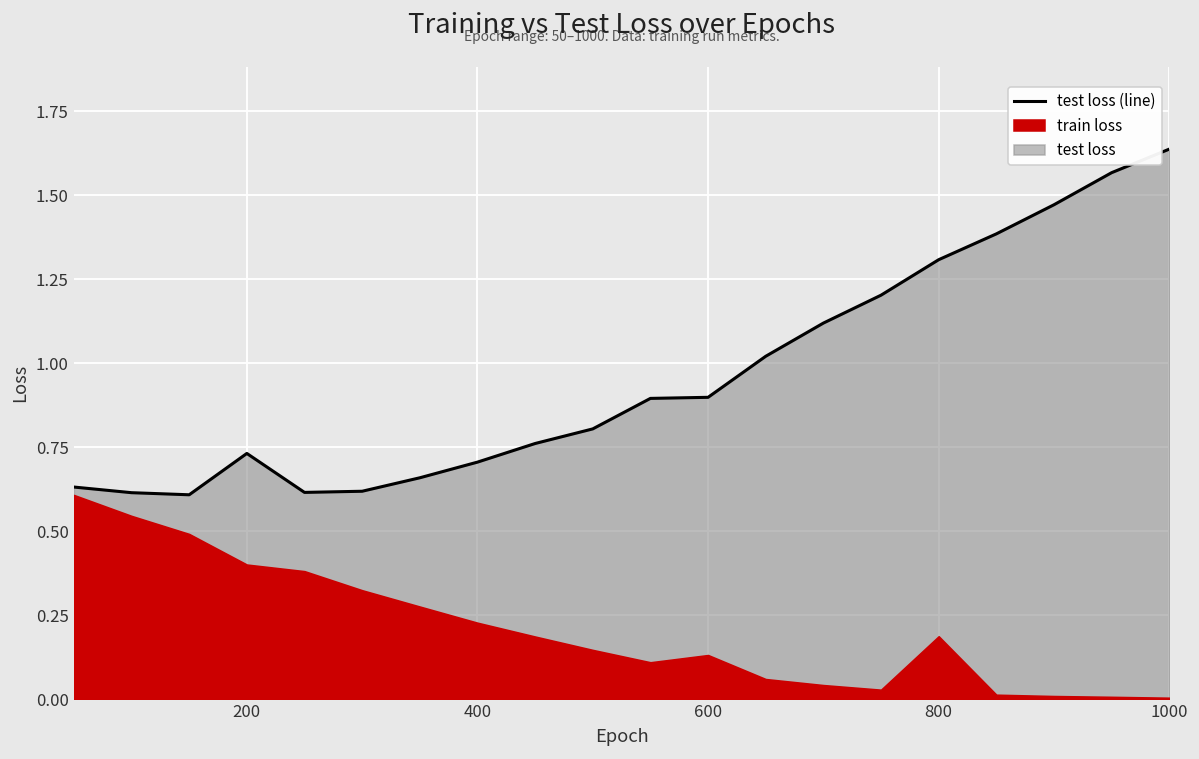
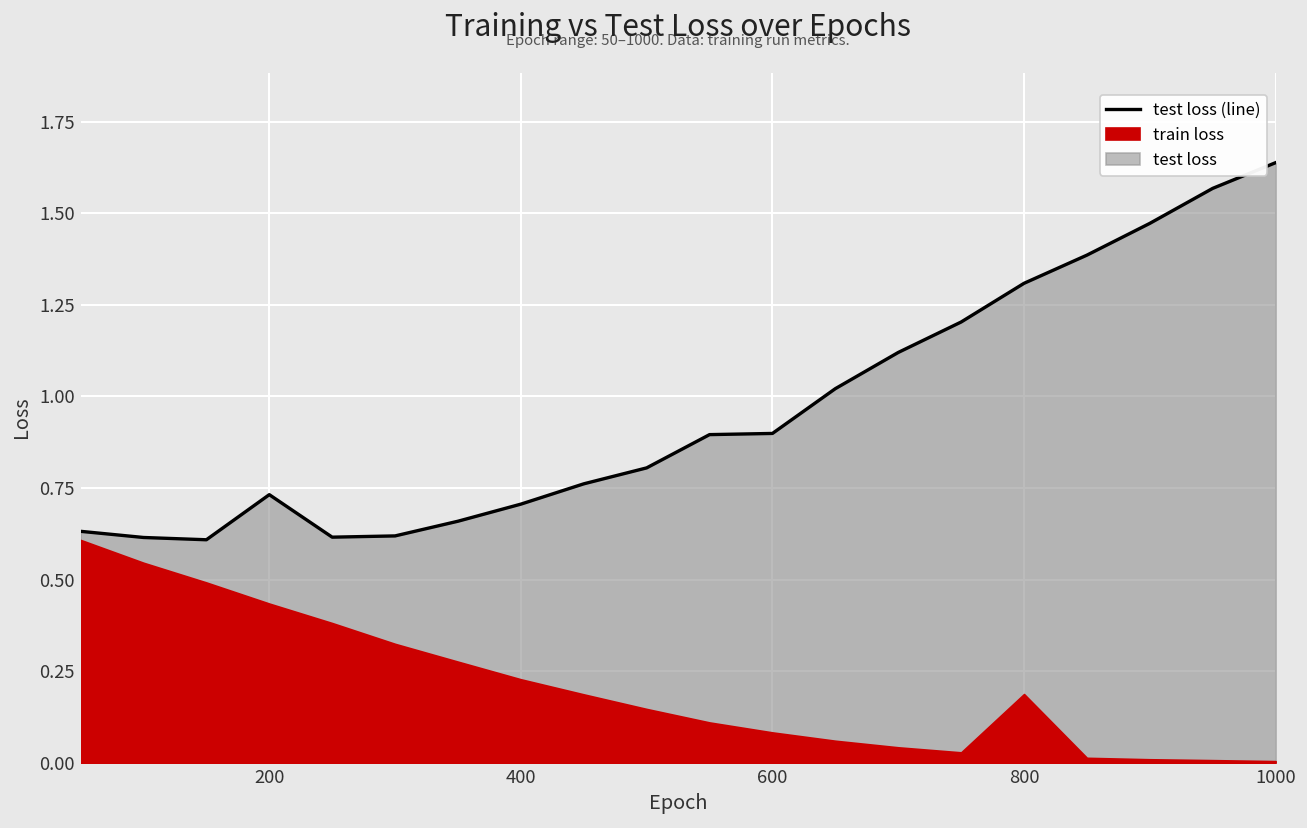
train loss, 200: 0.40 -> 0.43
train loss, 600: 0.13 -> 0.08
